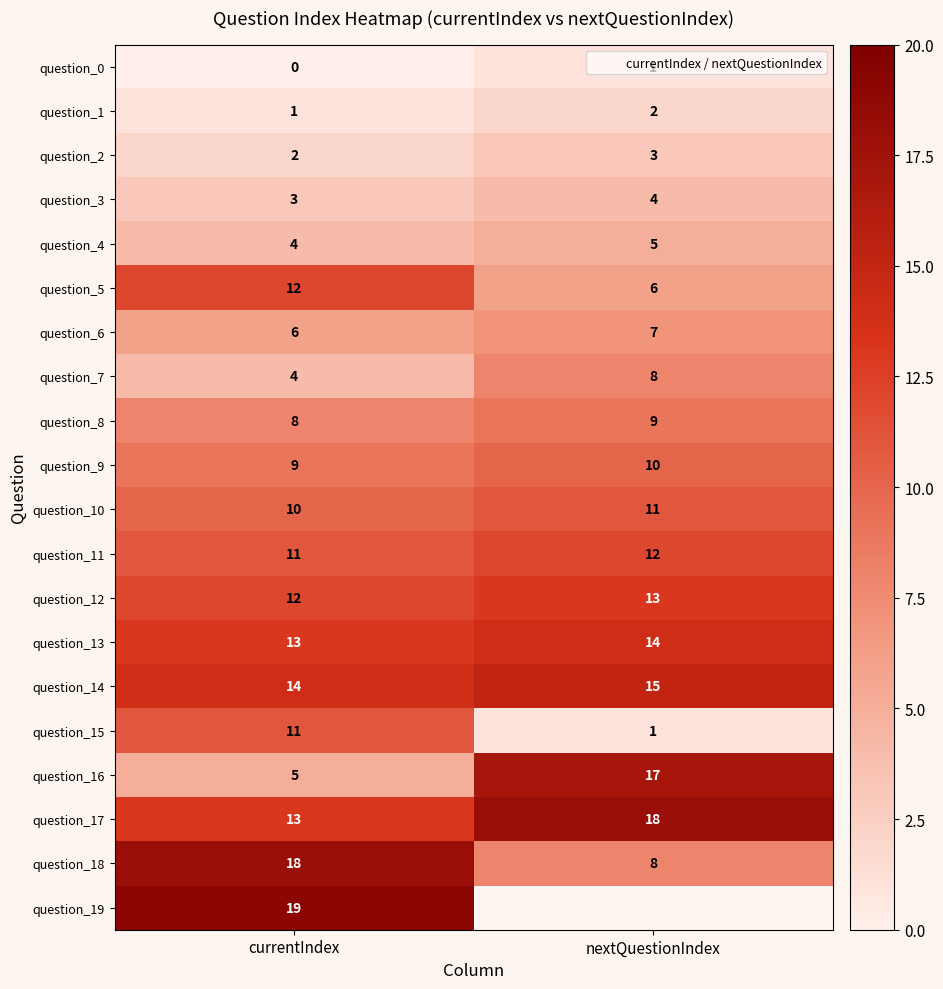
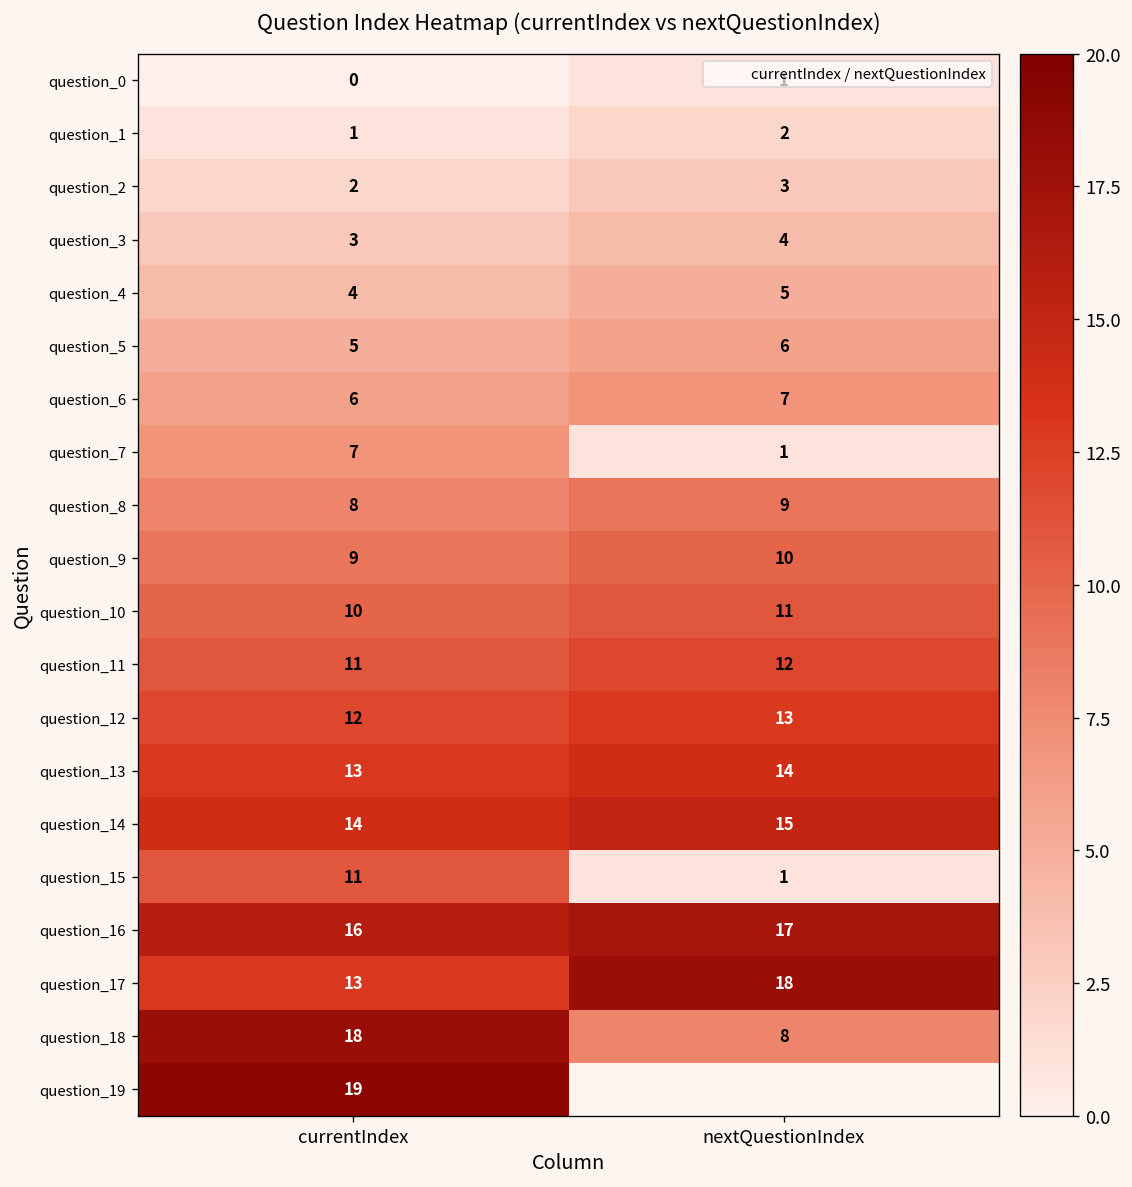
question_5, currentIndex: 12 -> 5
question_7, currentIndex: 4 -> 7
question_7, nextQuestionIndex: 8 -> 1
question_16, currentIndex: 5 -> 16
